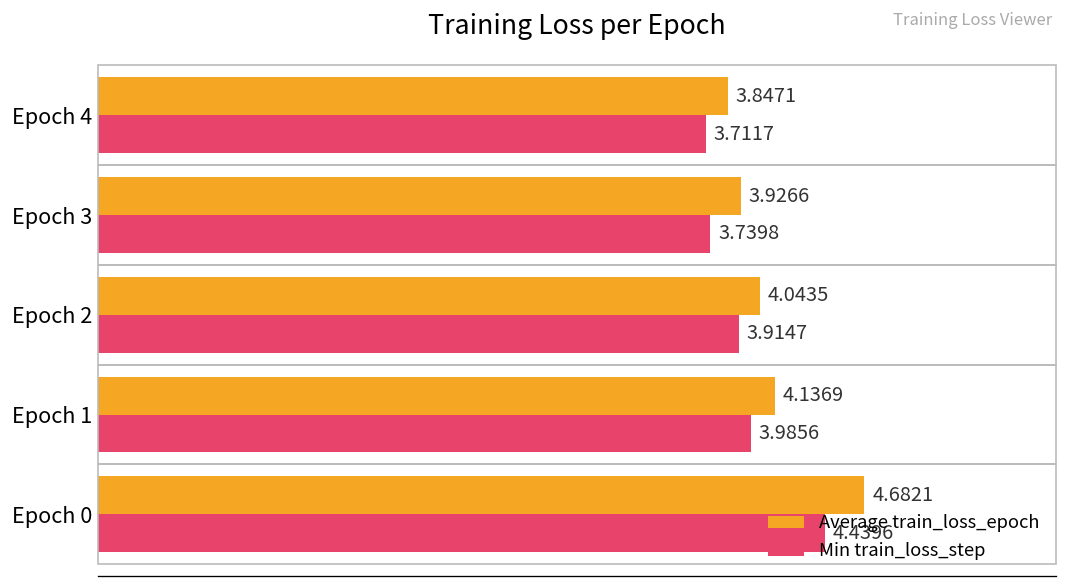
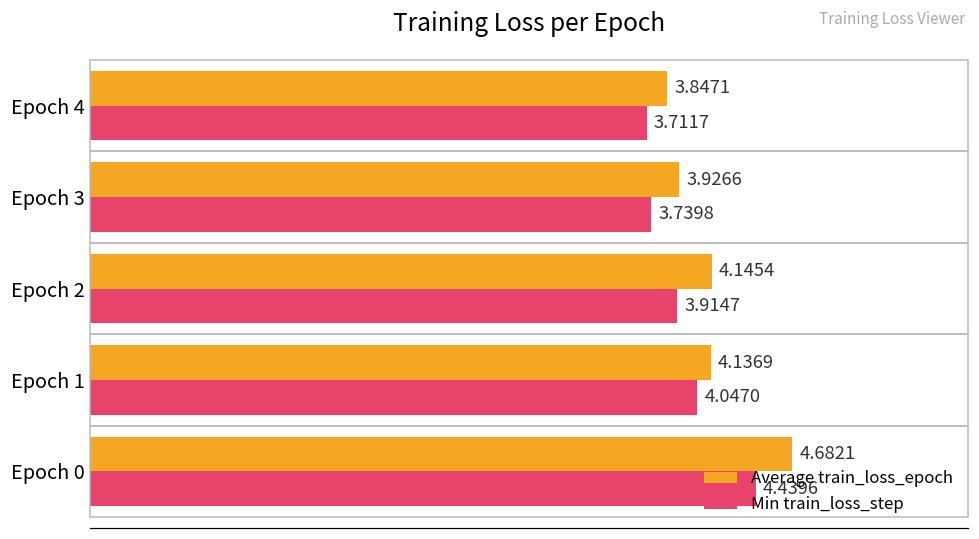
Average train_loss_epoch, Epoch 2: 4.0435 -> 4.1454
Min train_loss_step, Epoch 1: 3.9856 -> 4.0470
